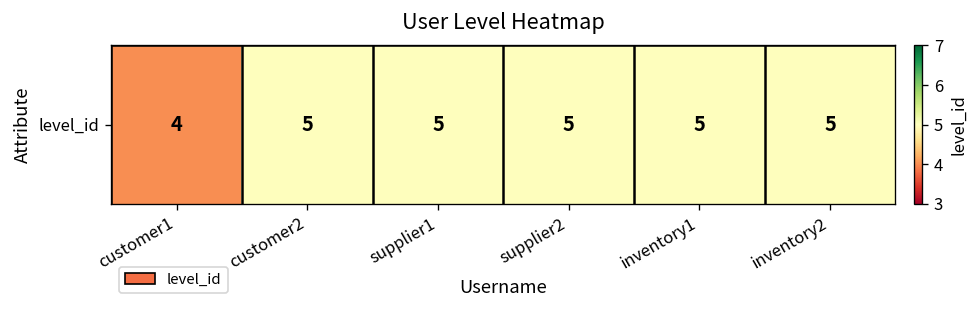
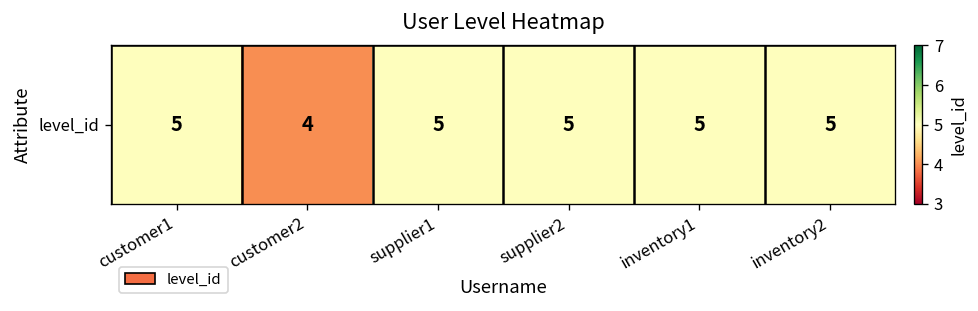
level_id, customer1: 4 -> 5
level_id, customer2: 5 -> 4
